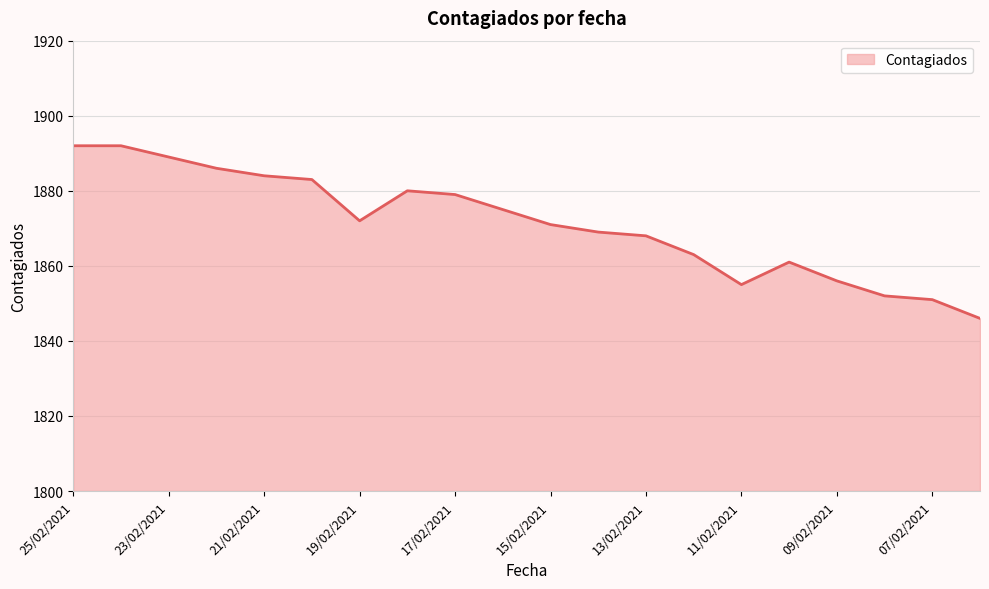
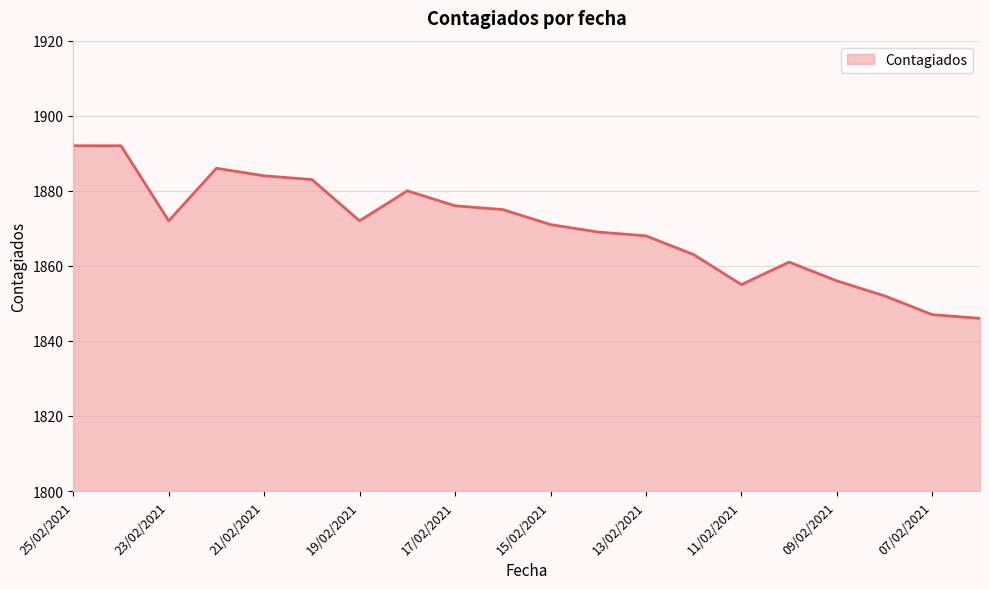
23/02/2021: 1889 -> 1872
17/02/2021: 1879 -> 1876
07/02/2021: 1851 -> 1847
